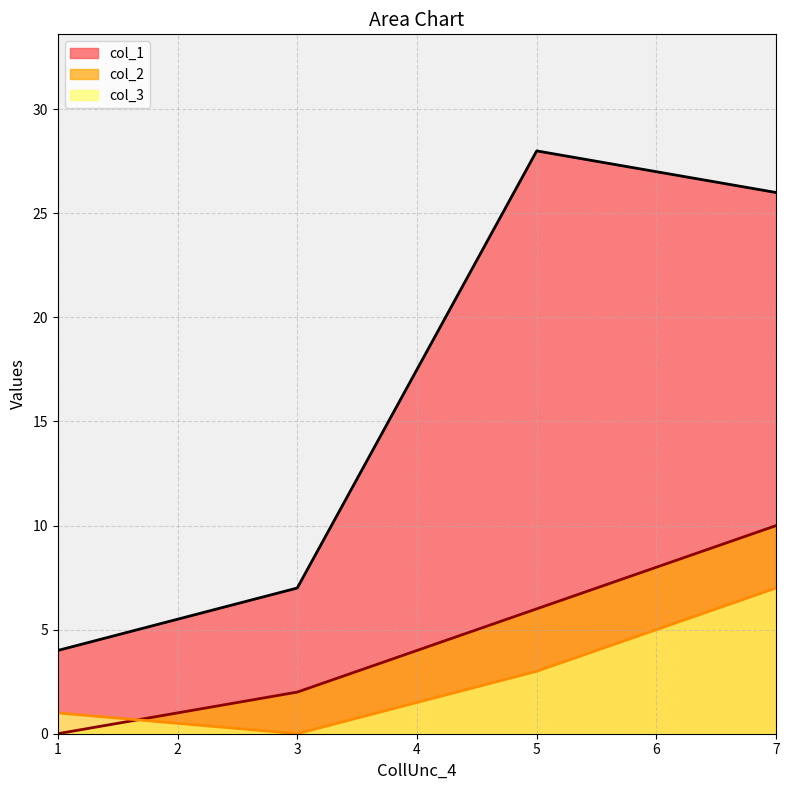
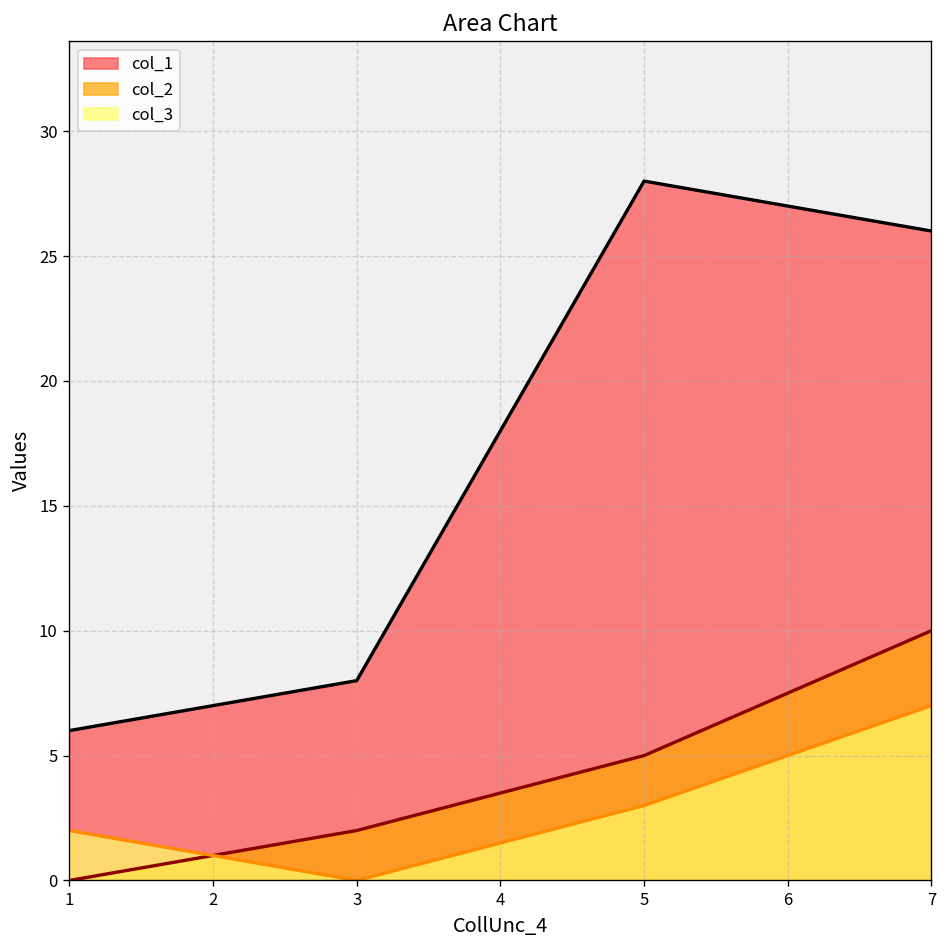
col_1, 1: 4 -> 6
col_3, 1: 1 -> 2
col_1, 3: 7 -> 8
col_2, 5: 6 -> 5
